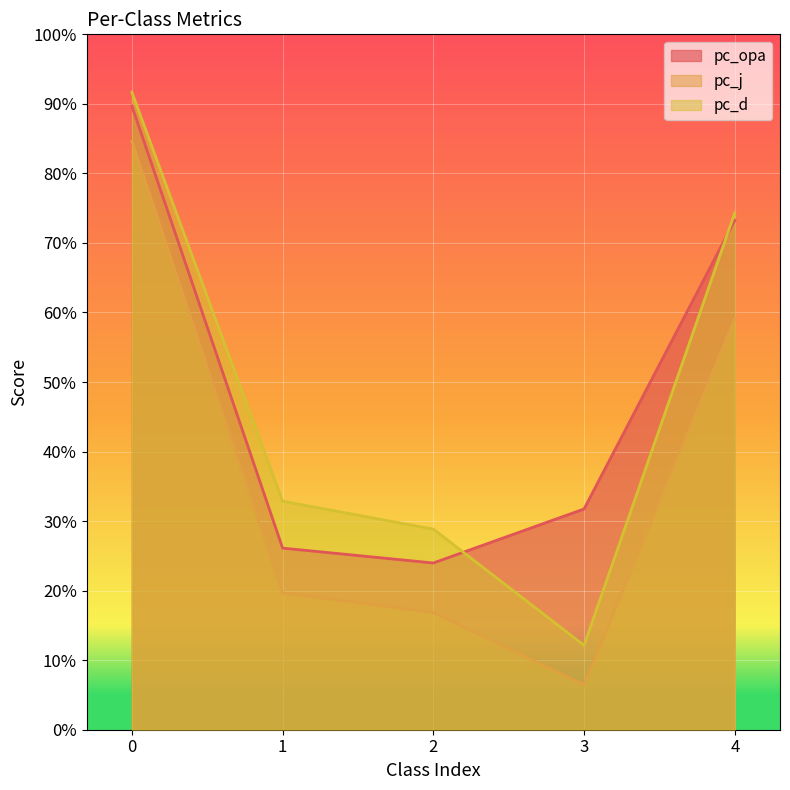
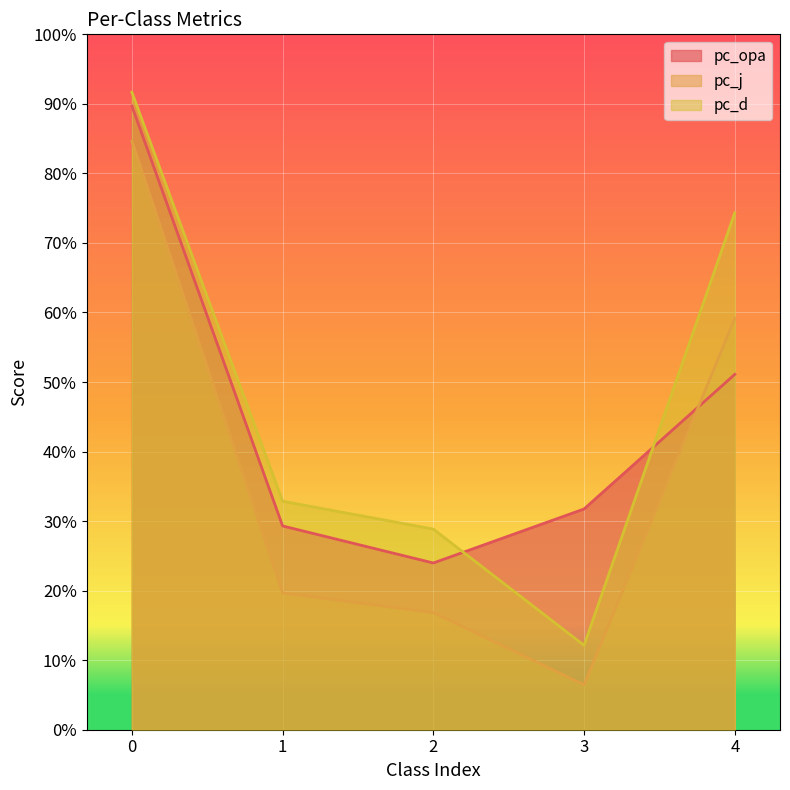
pc_opa, 1: 26% -> 29%
pc_opa, 4: 73% -> 51%
